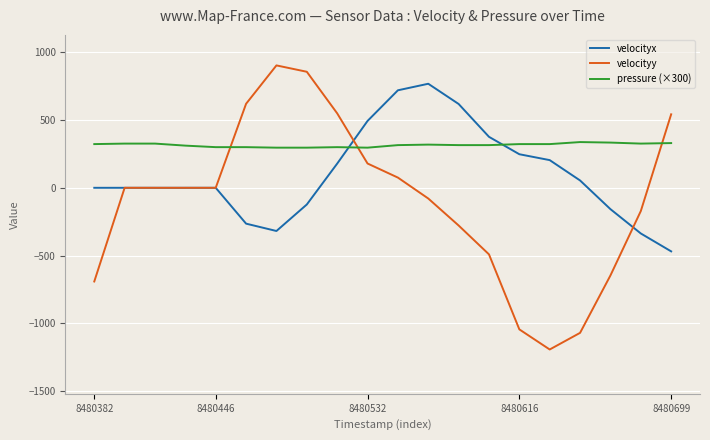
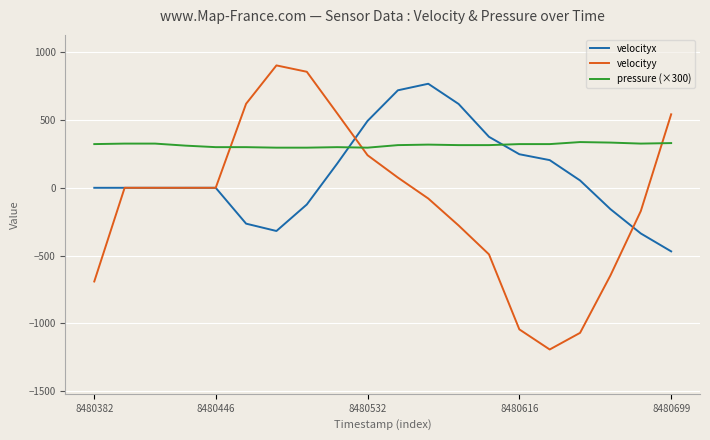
velocityy, 8480532: 180 -> 240
